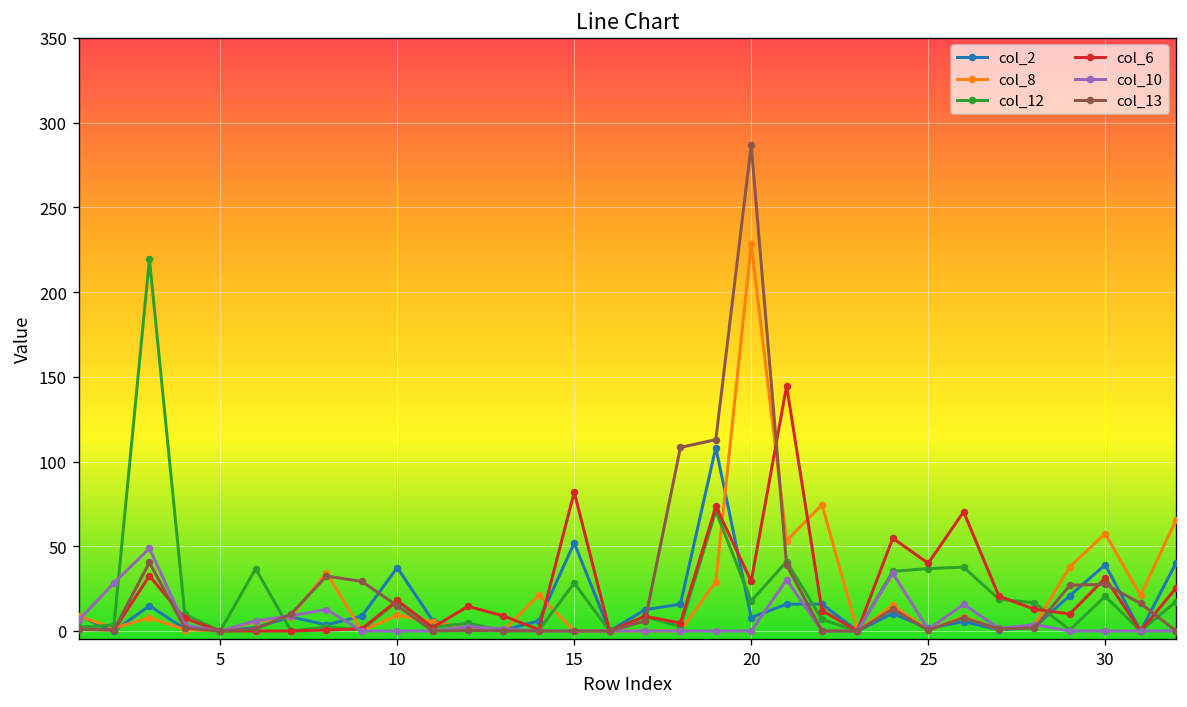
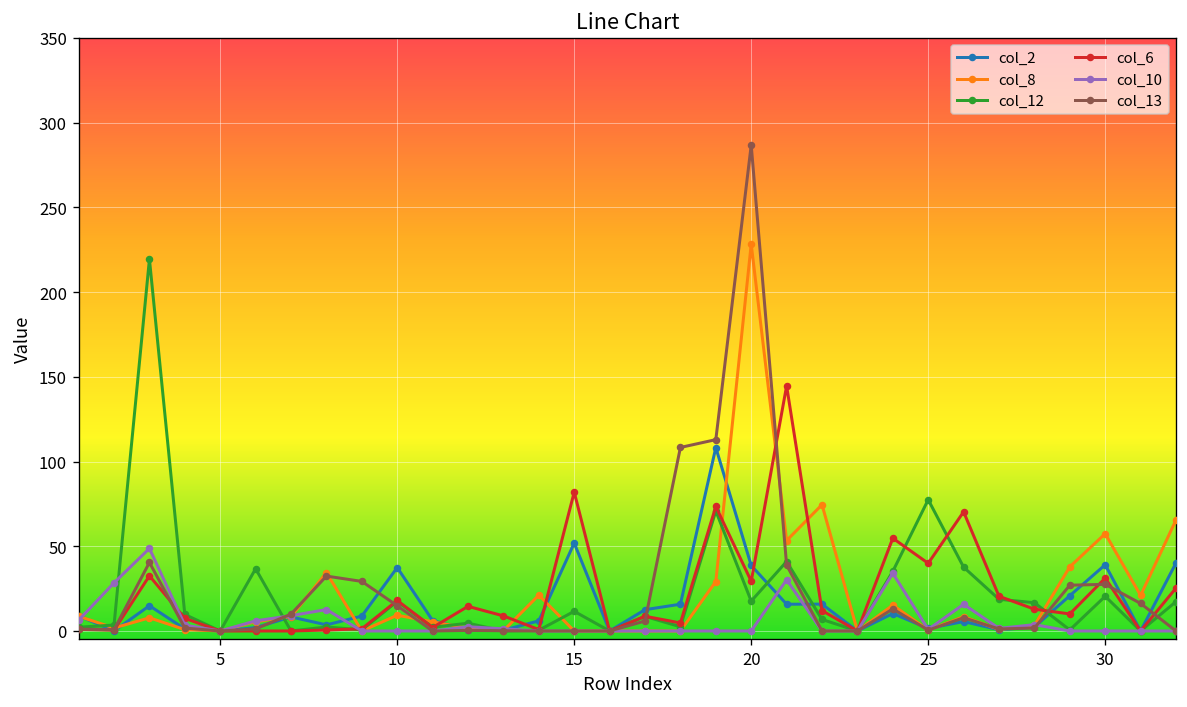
col_12, 15: 28 -> 12
col_2, 20: 8 -> 39
col_12, 25: 37 -> 77
